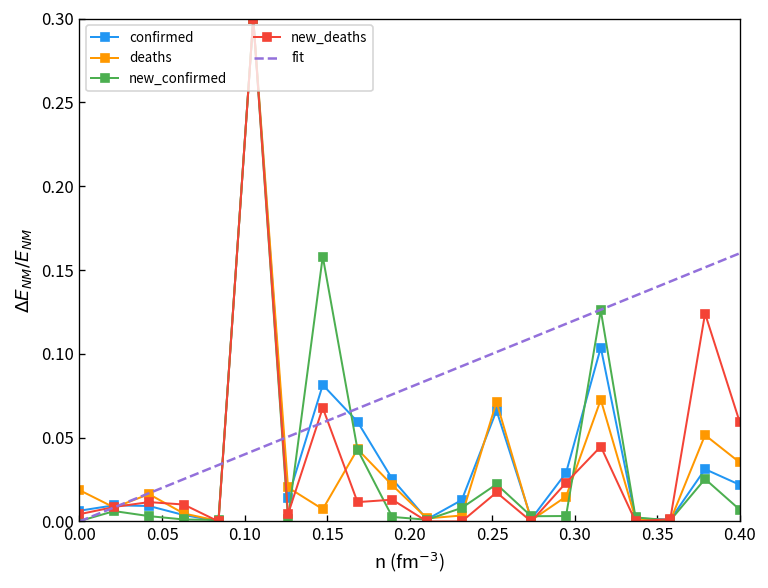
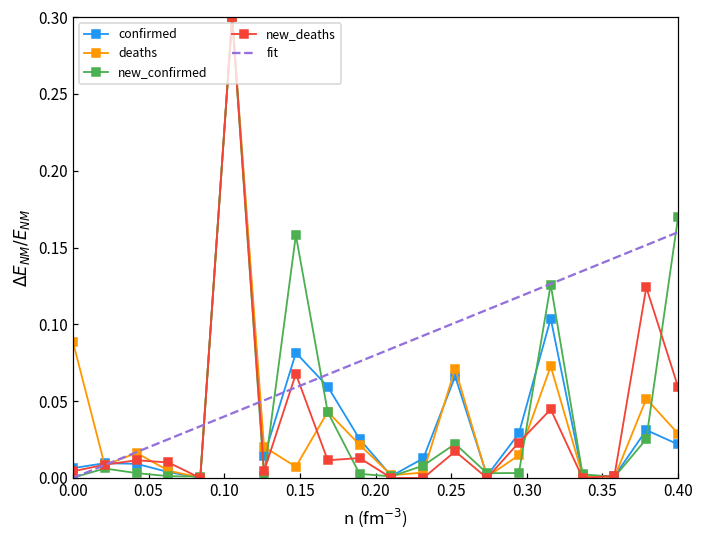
deaths, 0.00: 0.019 -> 0.089
deaths, 0.40: 0.035 -> 0.029
new_confirmed, 0.40: 0.007 -> 0.170
